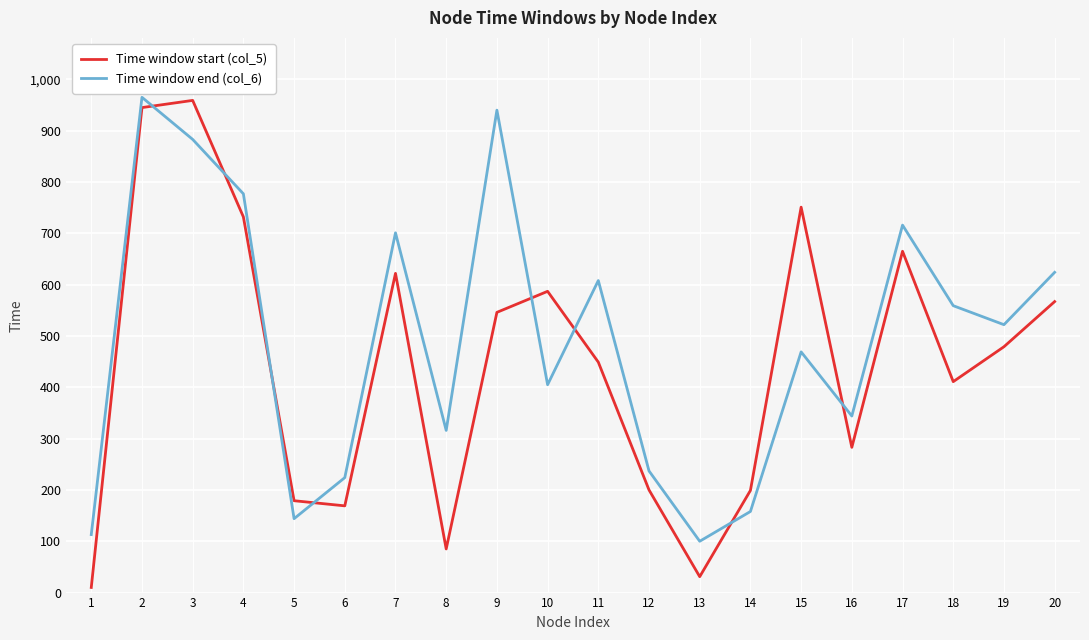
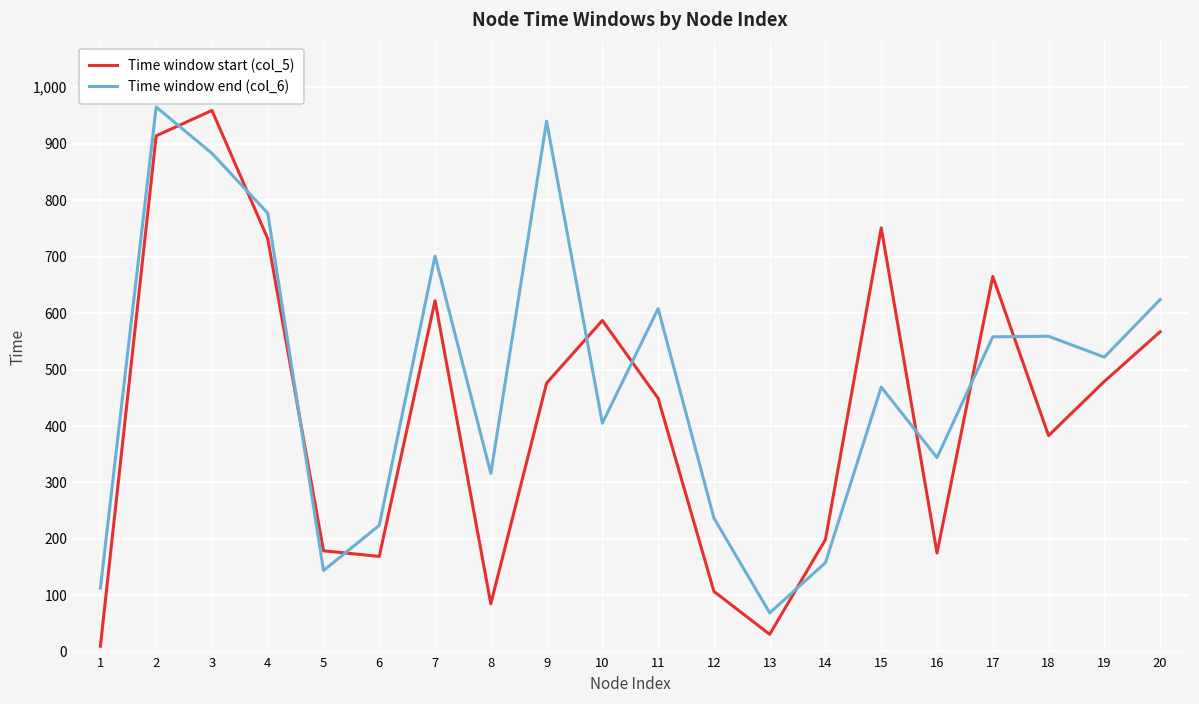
Time window start (col_5), 2: 950 -> 910
Time window start (col_5), 9: 550 -> 480
Time window start (col_5), 12: 200 -> 110
Time window end (col_6), 13: 100 -> 70
Time window start (col_5), 16: 280 -> 180
Time window end (col_6), 17: 720 -> 560
Time window start (col_5), 18: 410 -> 380
